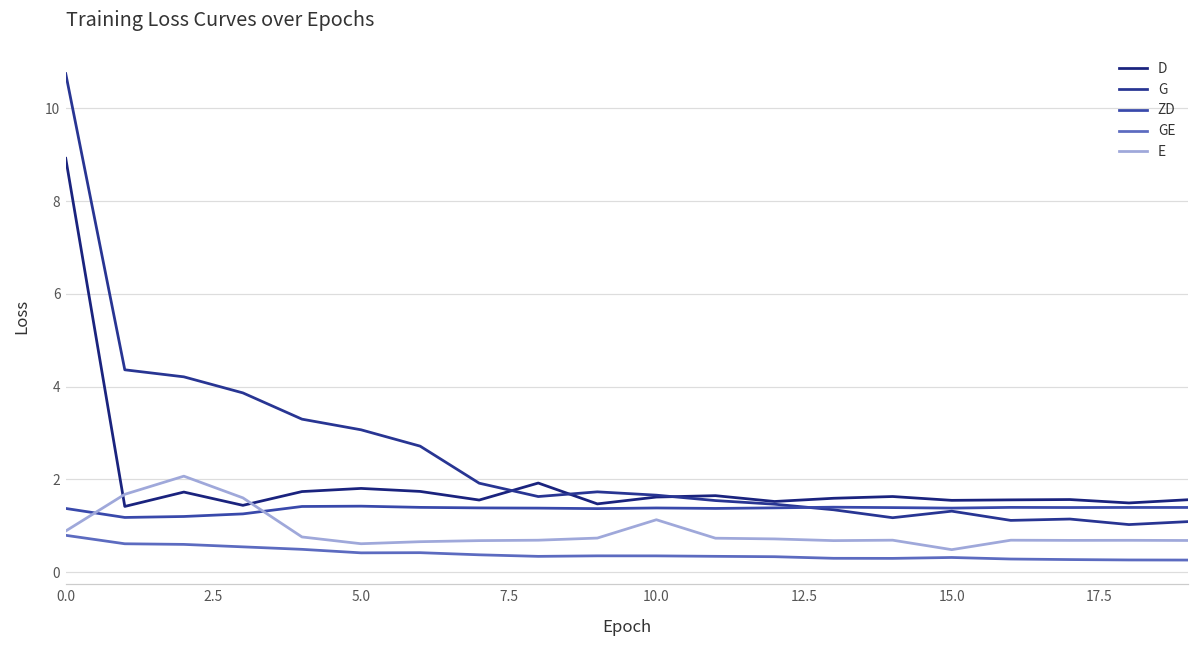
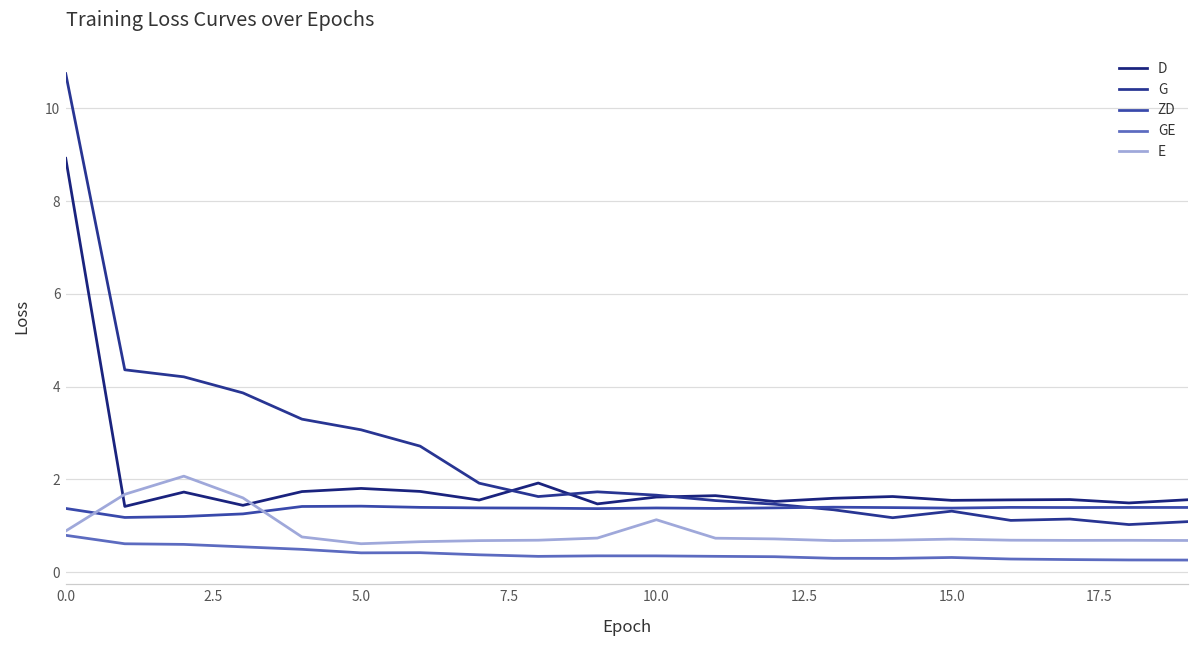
E, 15.0: 0.5 -> 0.7
